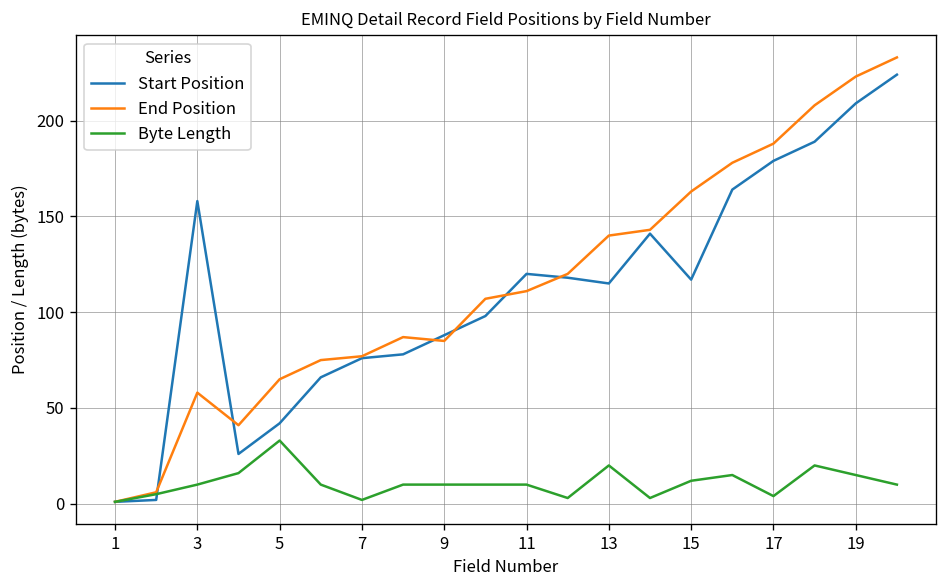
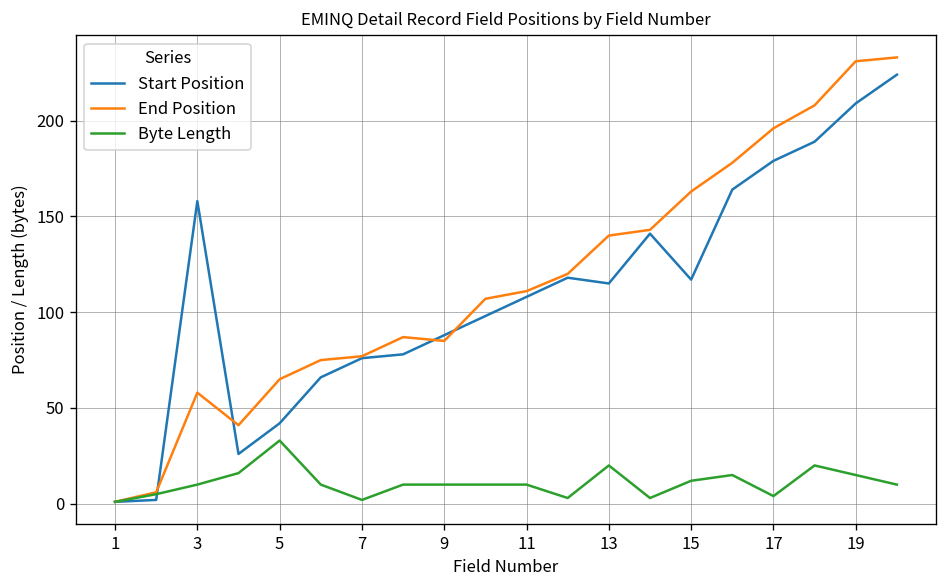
Start Position, 11: 120 -> 108
End Position, 17: 188 -> 196
End Position, 19: 223 -> 231
